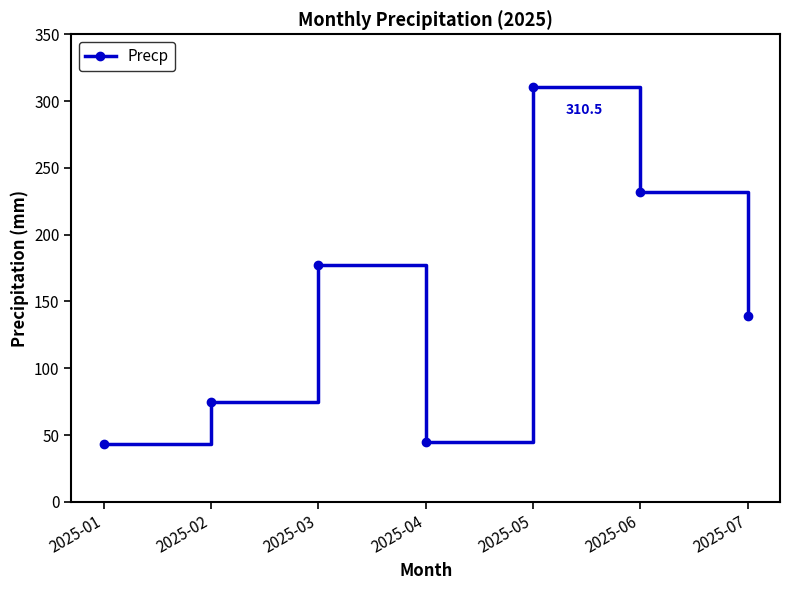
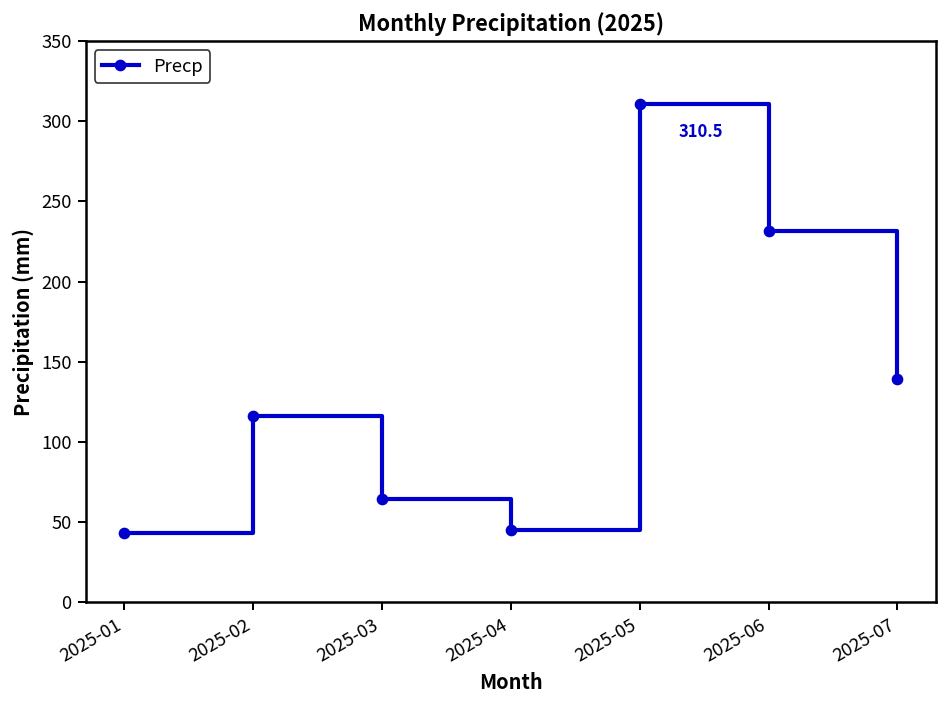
2025-02: 75 -> 116
2025-03: 177 -> 64
